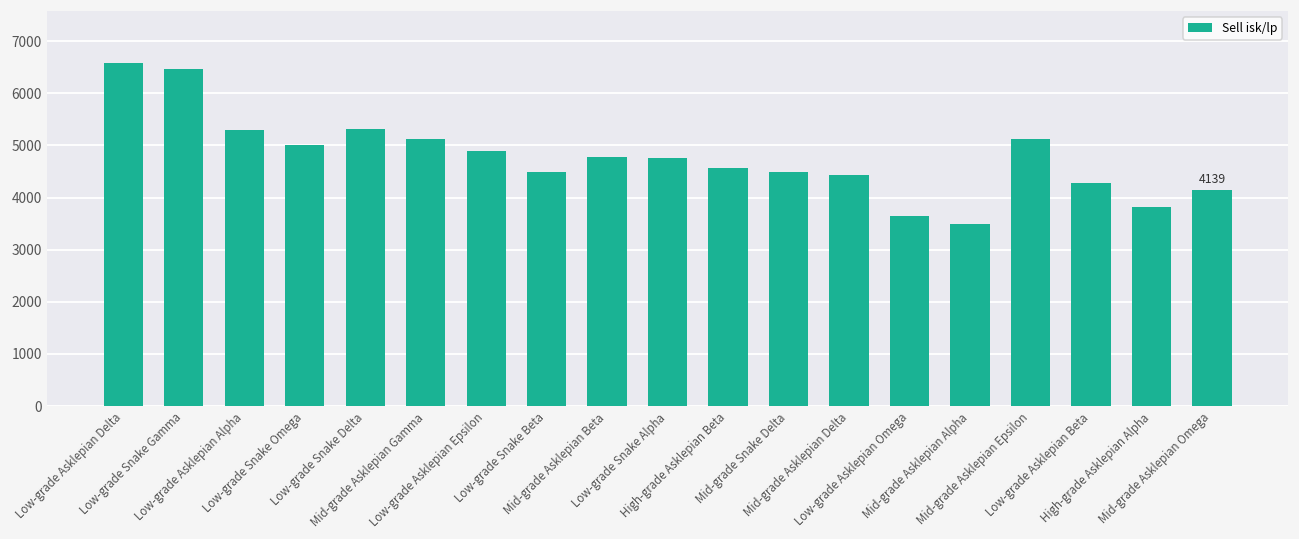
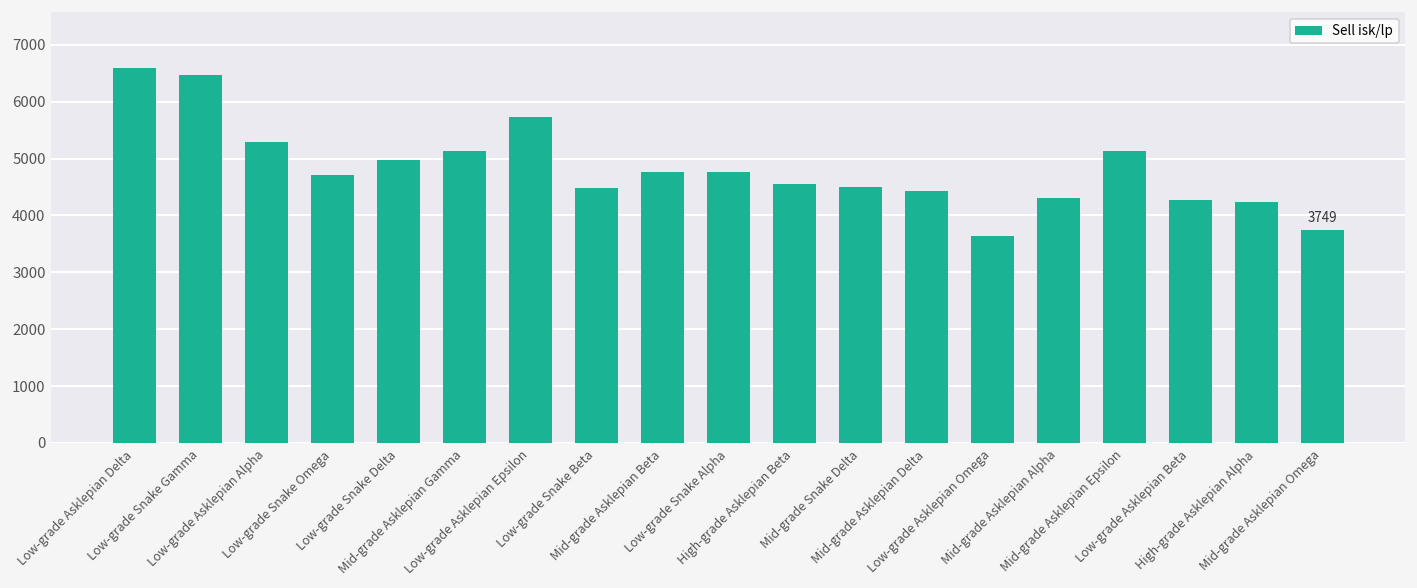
Low-grade Snake Omega: 5000 -> 4700
Low-grade Snake Delta: 5300 -> 5000
Low-grade Asklepian Epsilon: 4900 -> 5700
Mid-grade Asklepian Alpha: 3500 -> 4300
High-grade Asklepian Alpha: 3800 -> 4200
Mid-grade Asklepian Omega: 4139 -> 3749
